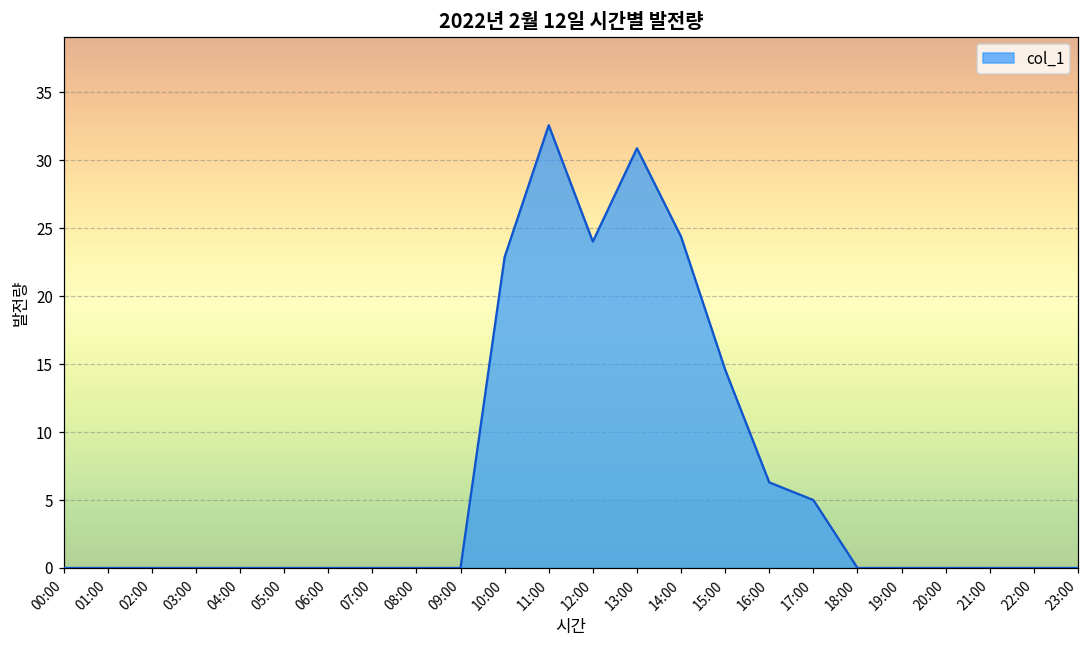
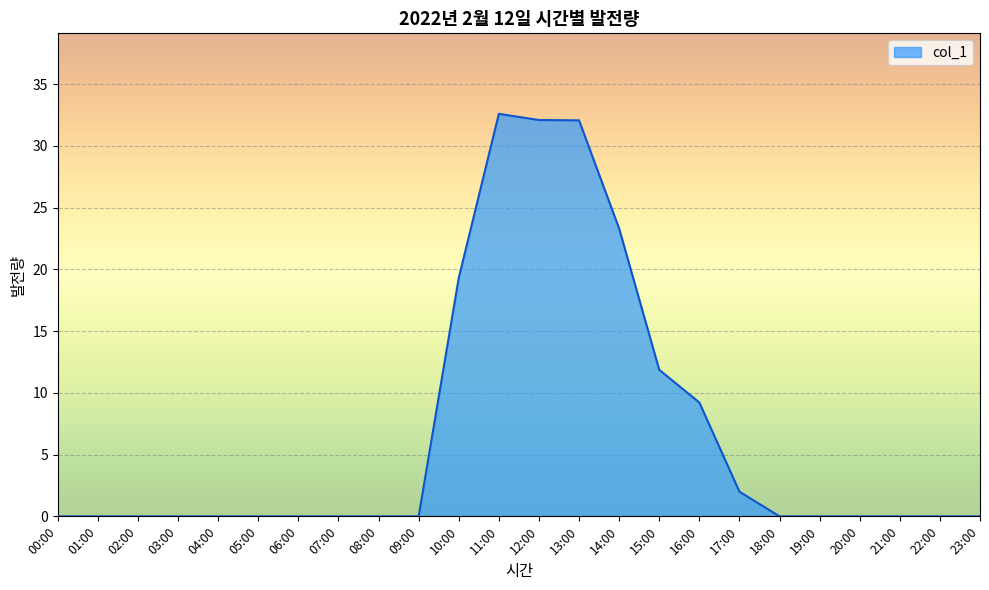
10:00: 22.9 -> 19.3
12:00: 24.0 -> 32.1
13:00: 30.9 -> 32.1
14:00: 24.4 -> 23.3
15:00: 14.6 -> 11.9
16:00: 6.3 -> 9.2
17:00: 5 -> 2
